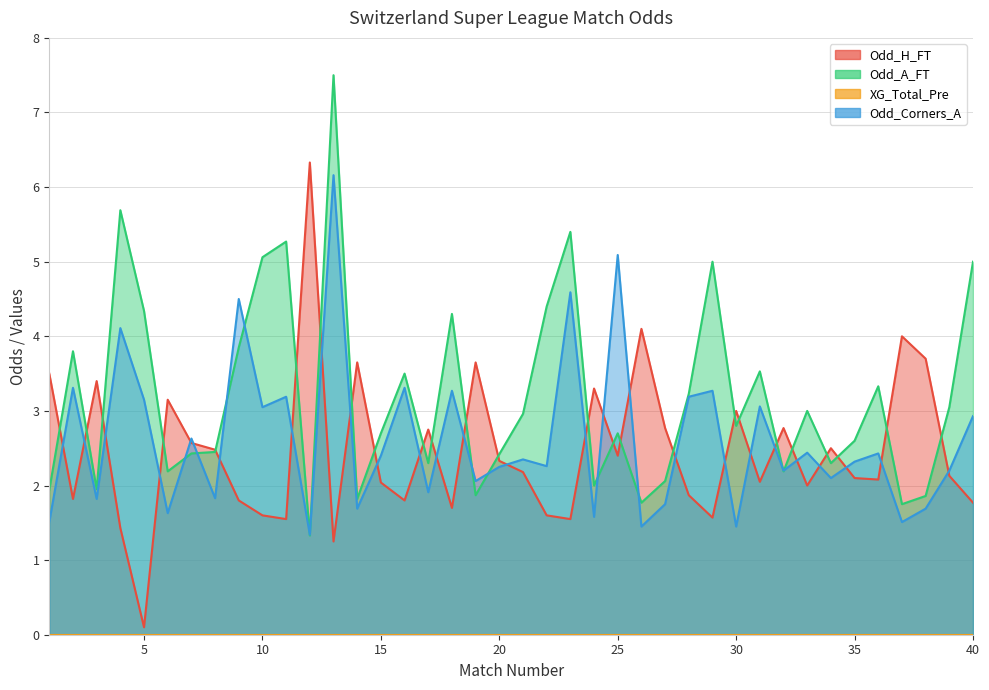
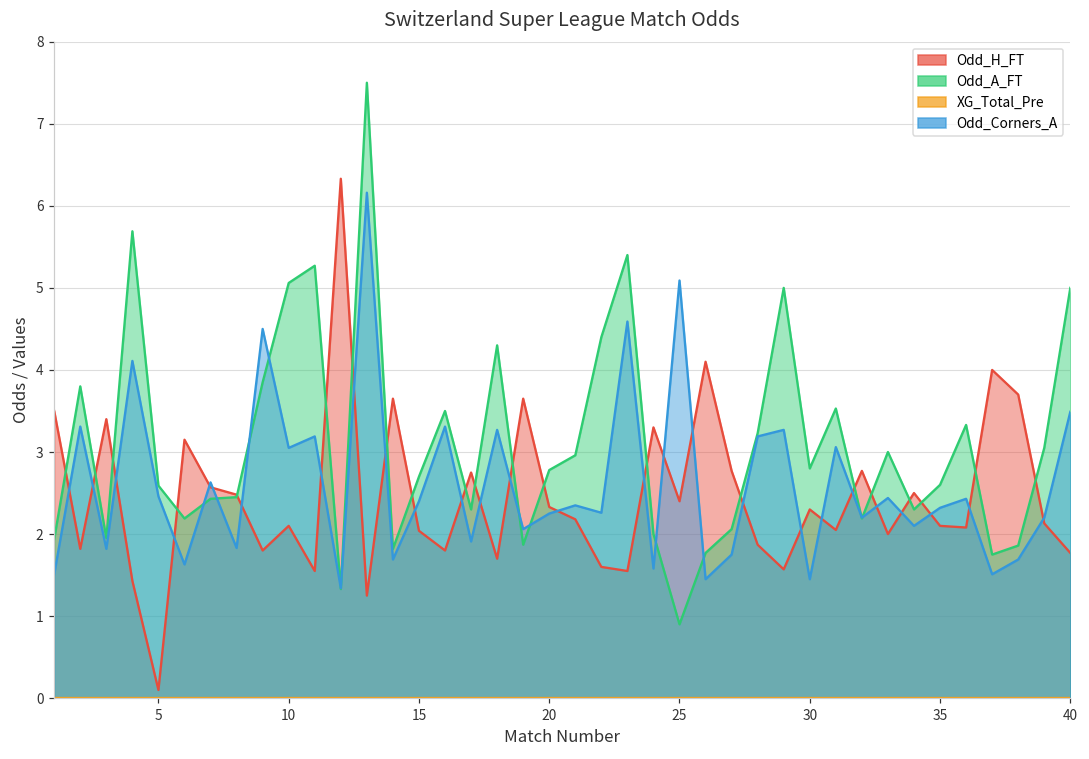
Odd_A_FT, 5: 4.3 -> 2.6
Odd_Corners_A, 5: 3.2 -> 2.5
Odd_H_FT, 10: 1.6 -> 2.1
Odd_A_FT, 20: 2.4 -> 2.8
Odd_A_FT, 25: 2.7 -> 0.9
Odd_H_FT, 30: 3.0 -> 2.3
Odd_Corners_A, 40: 2.9 -> 3.5
